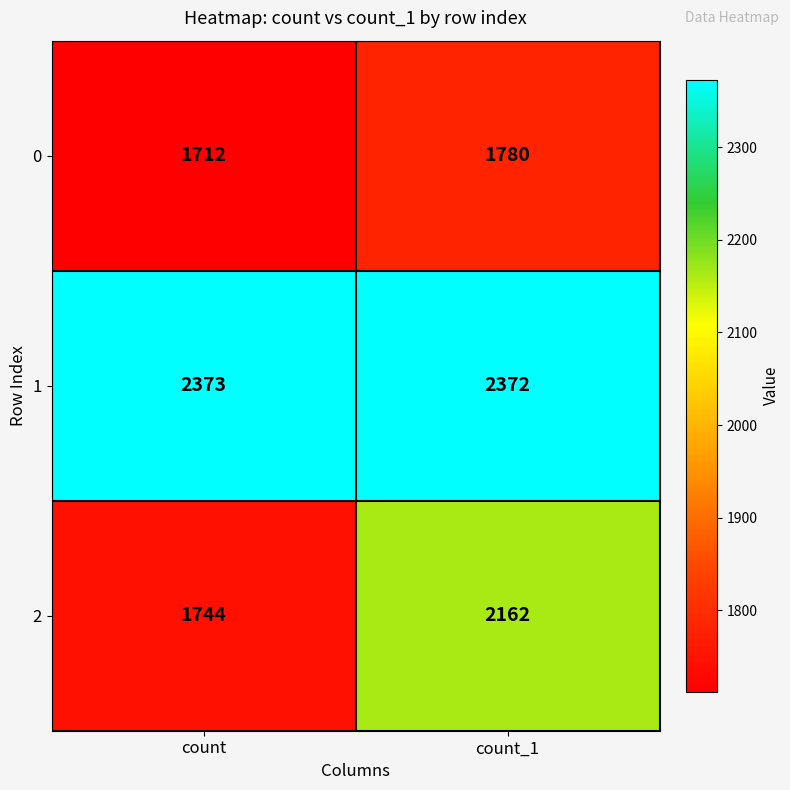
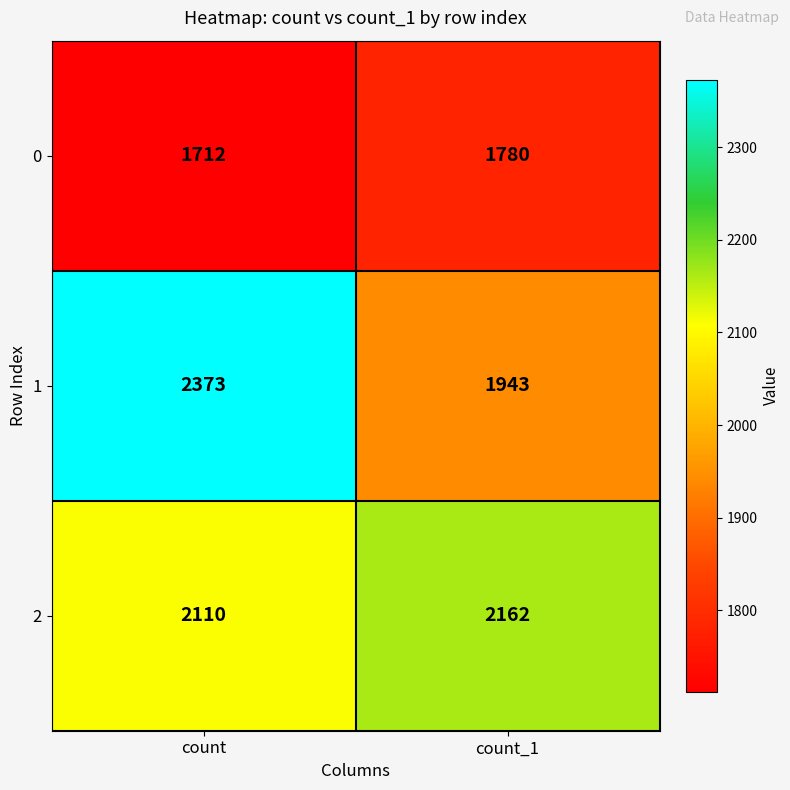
1, count_1: 2372 -> 1943
2, count: 1744 -> 2110
